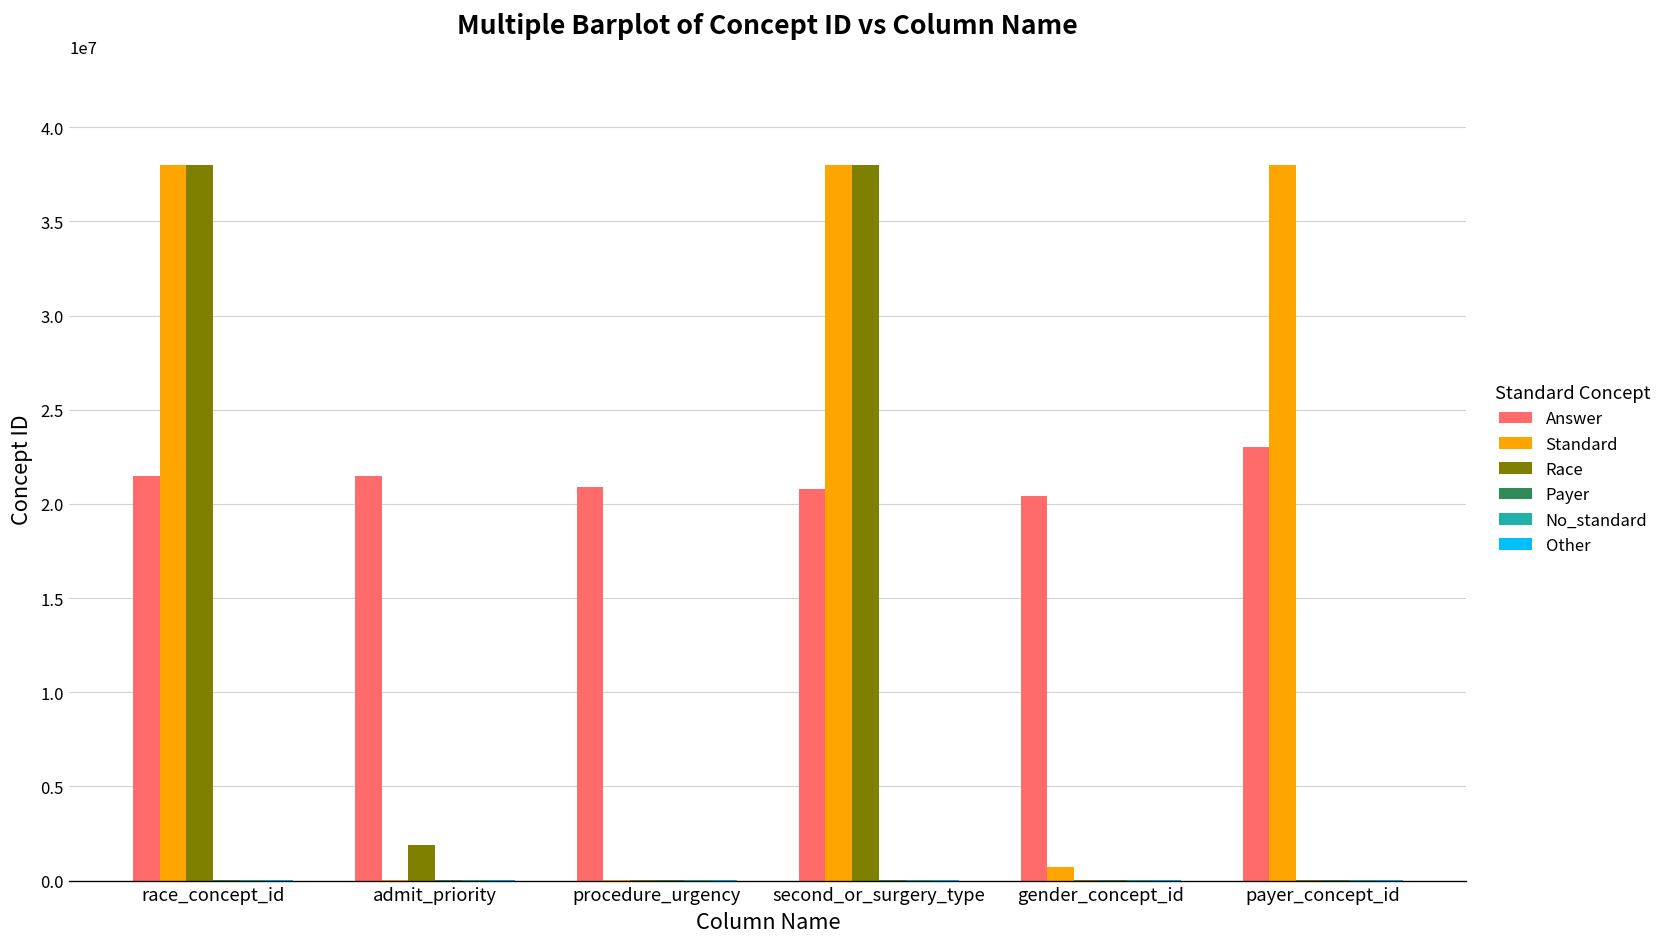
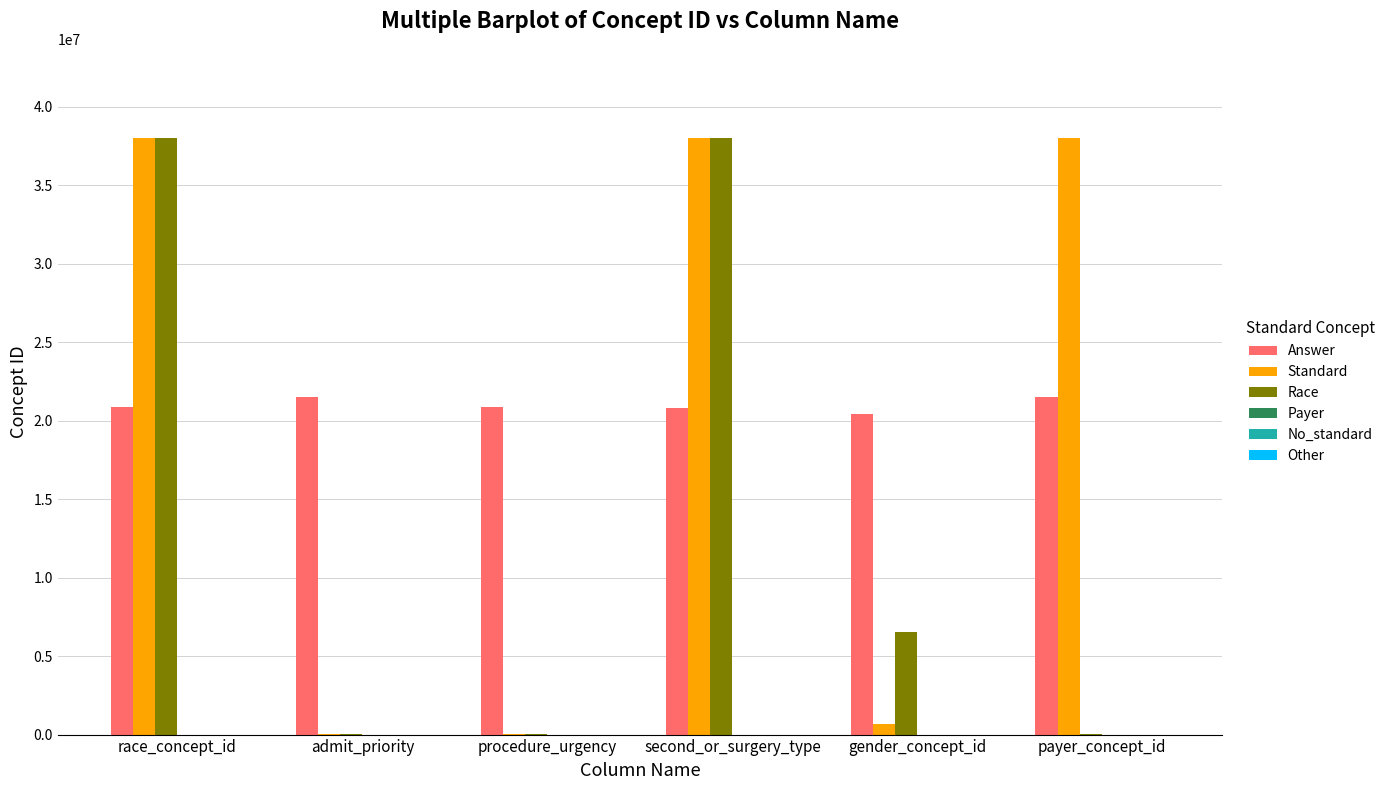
Answer, race_concept_id: 21500000 -> 20900000
Race, admit_priority: 1900000 -> 0
Race, gender_concept_id: 0 -> 6500000
Answer, payer_concept_id: 23000000 -> 21500000
